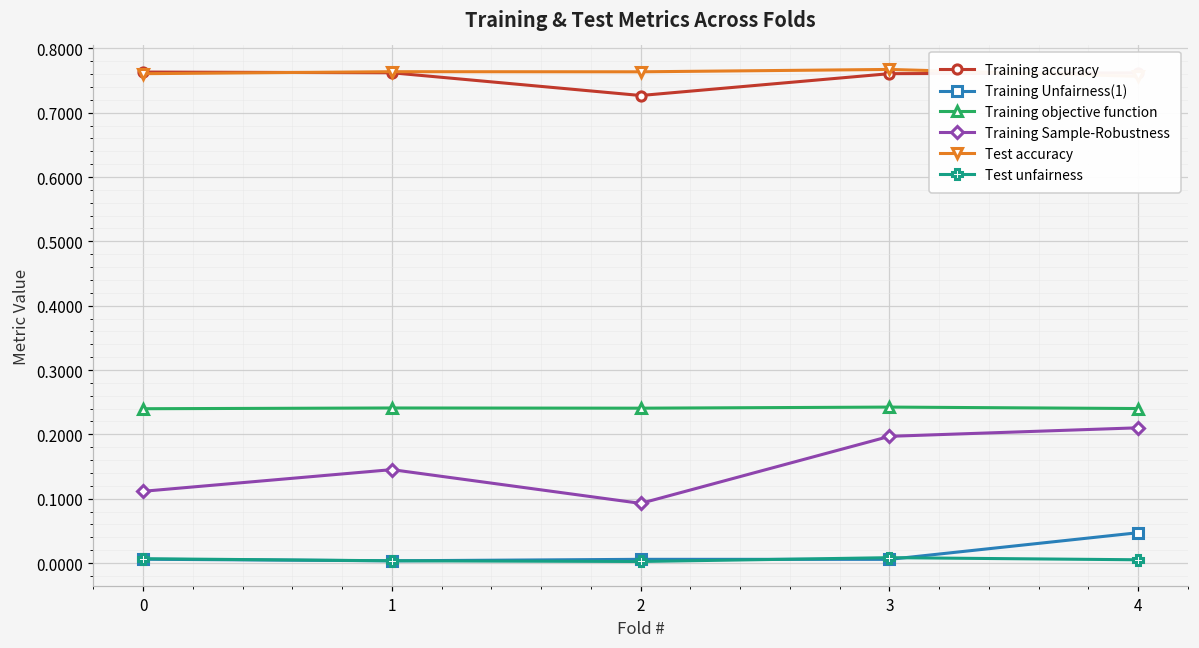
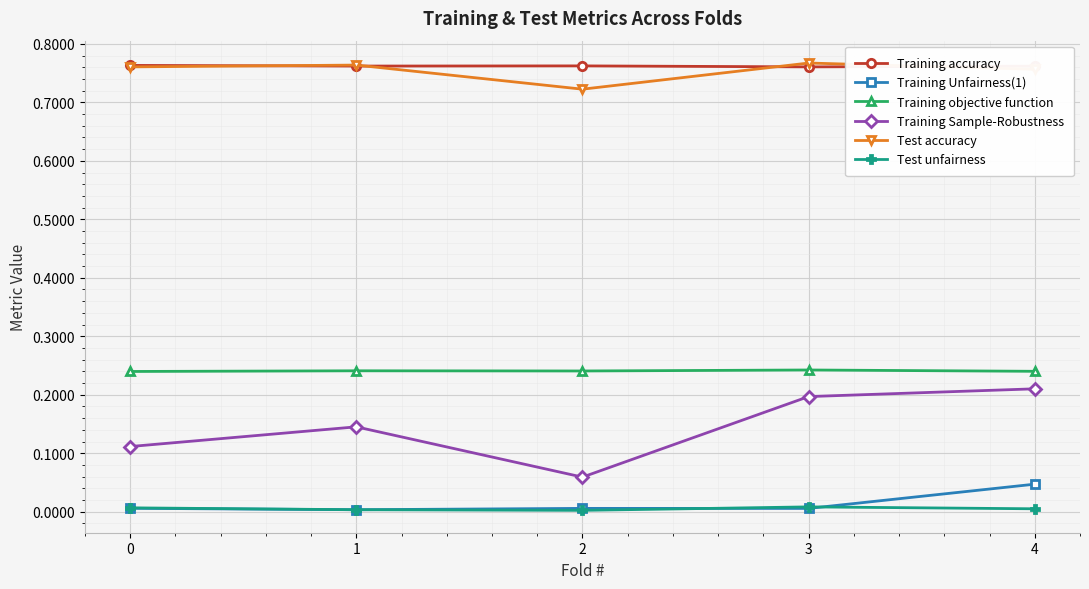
Training accuracy, 2: 0.73 -> 0.76
Training Sample-Robustness, 2: 0.09 -> 0.06
Test accuracy, 2: 0.76 -> 0.72
